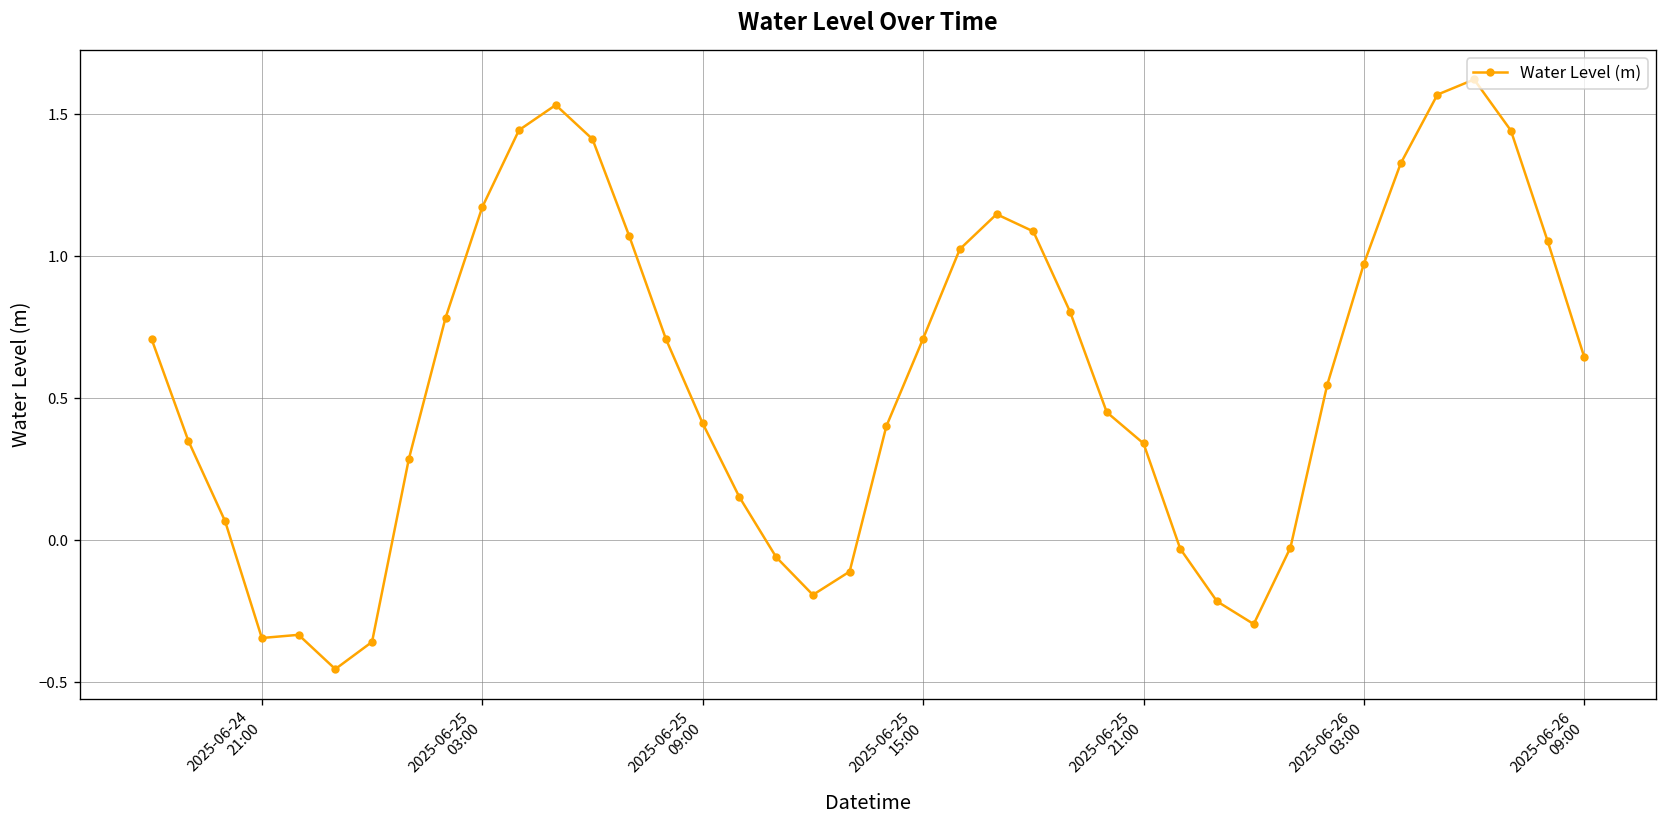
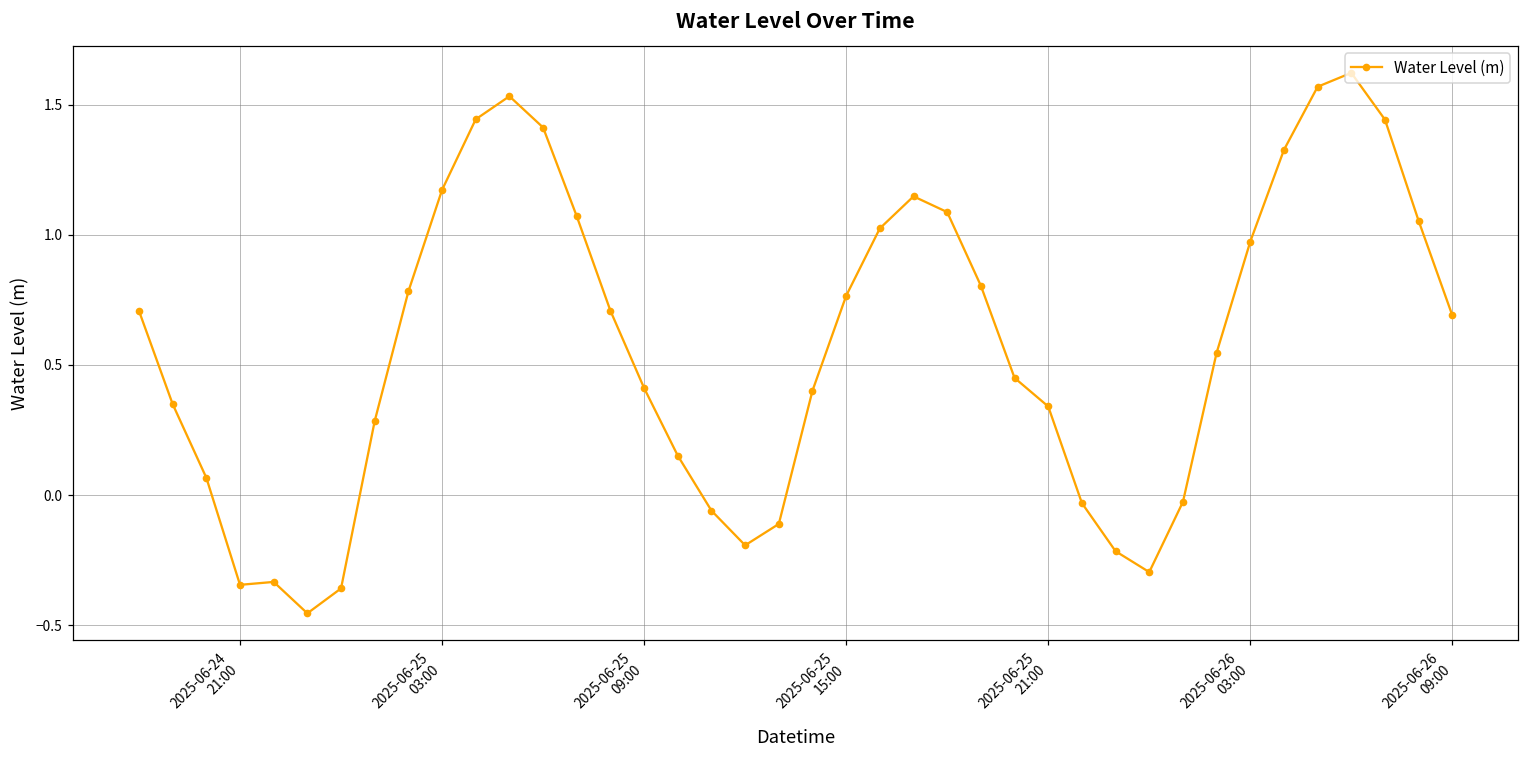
2025-06-25 15:00: 0.71 -> 0.77
2025-06-26 09:00: 0.64 -> 0.69
